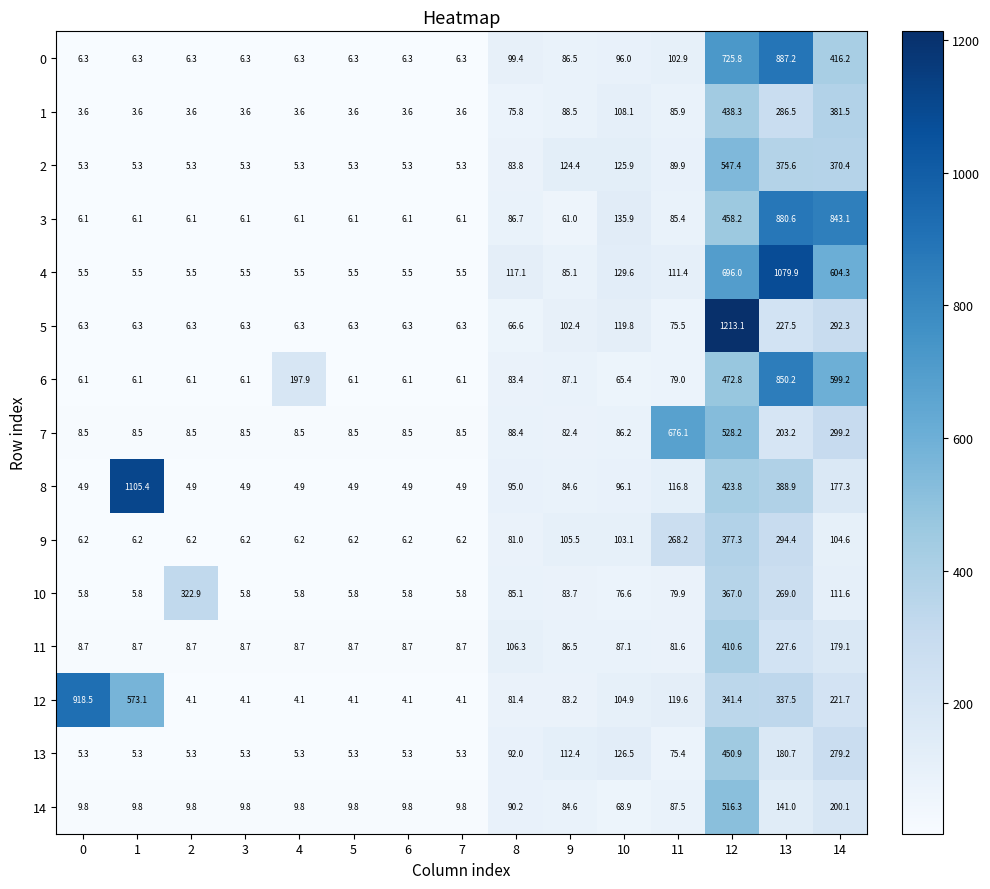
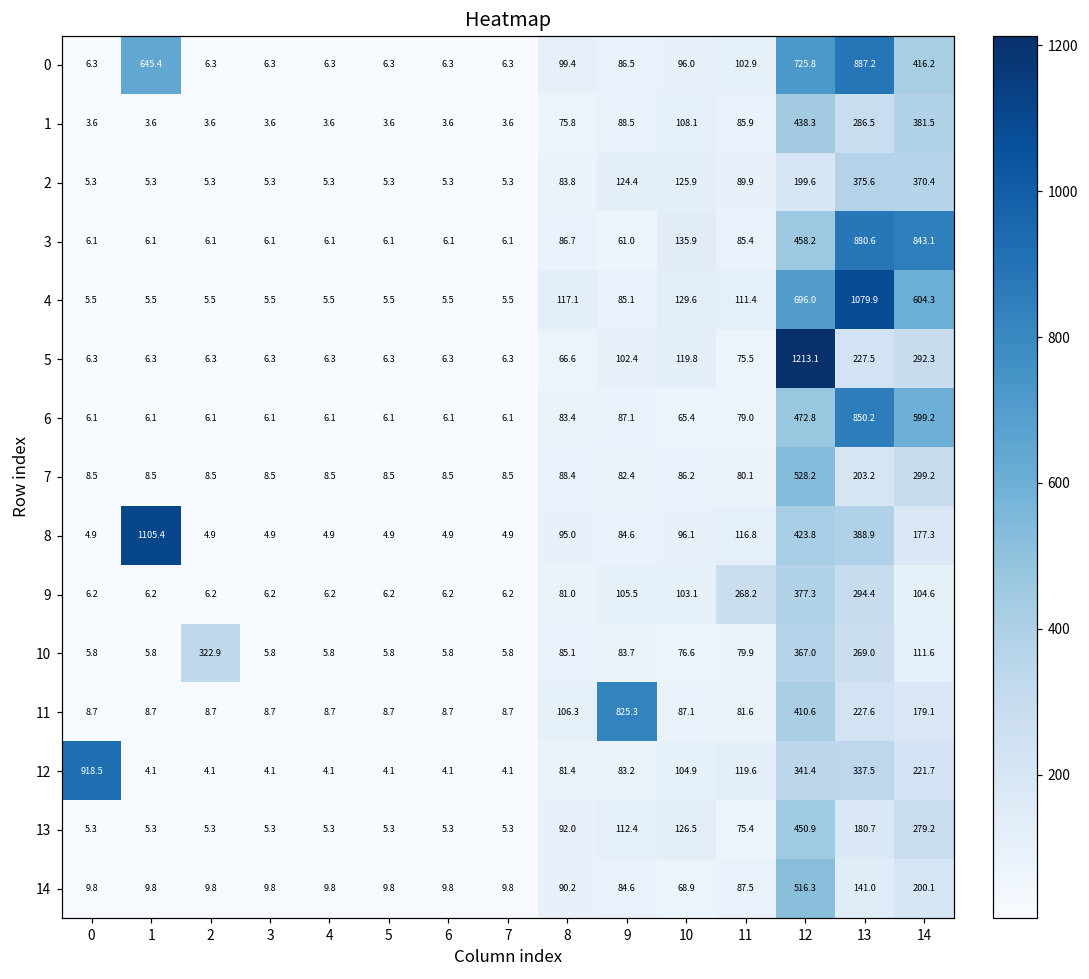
0, 1: 6.3 -> 645.4
2, 12: 547.4 -> 199.6
6, 4: 197.9 -> 6.1
7, 11: 676.1 -> 80.1
11, 9: 86.5 -> 825.3
12, 1: 573.1 -> 4.1
